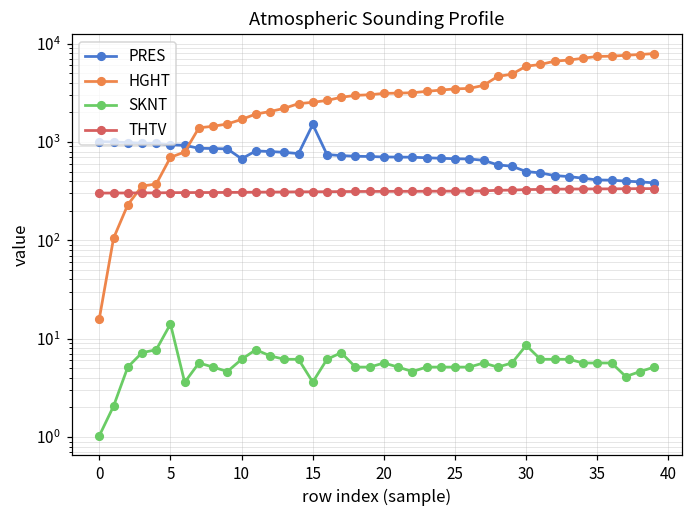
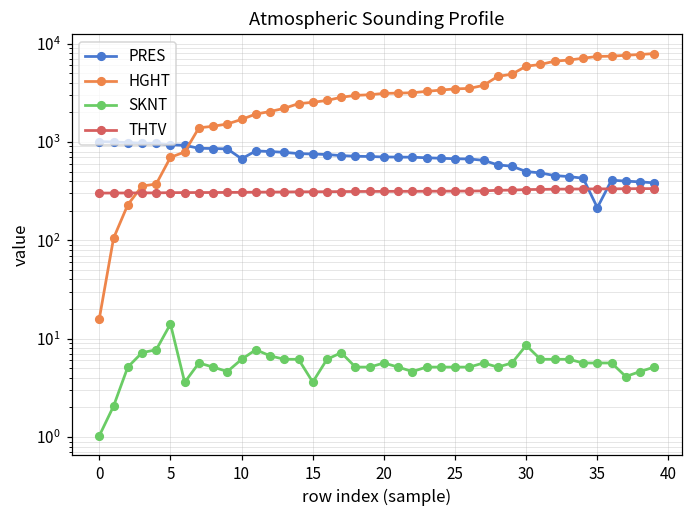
PRES, 15: 1500 -> 800
PRES, 35: 400 -> 220
